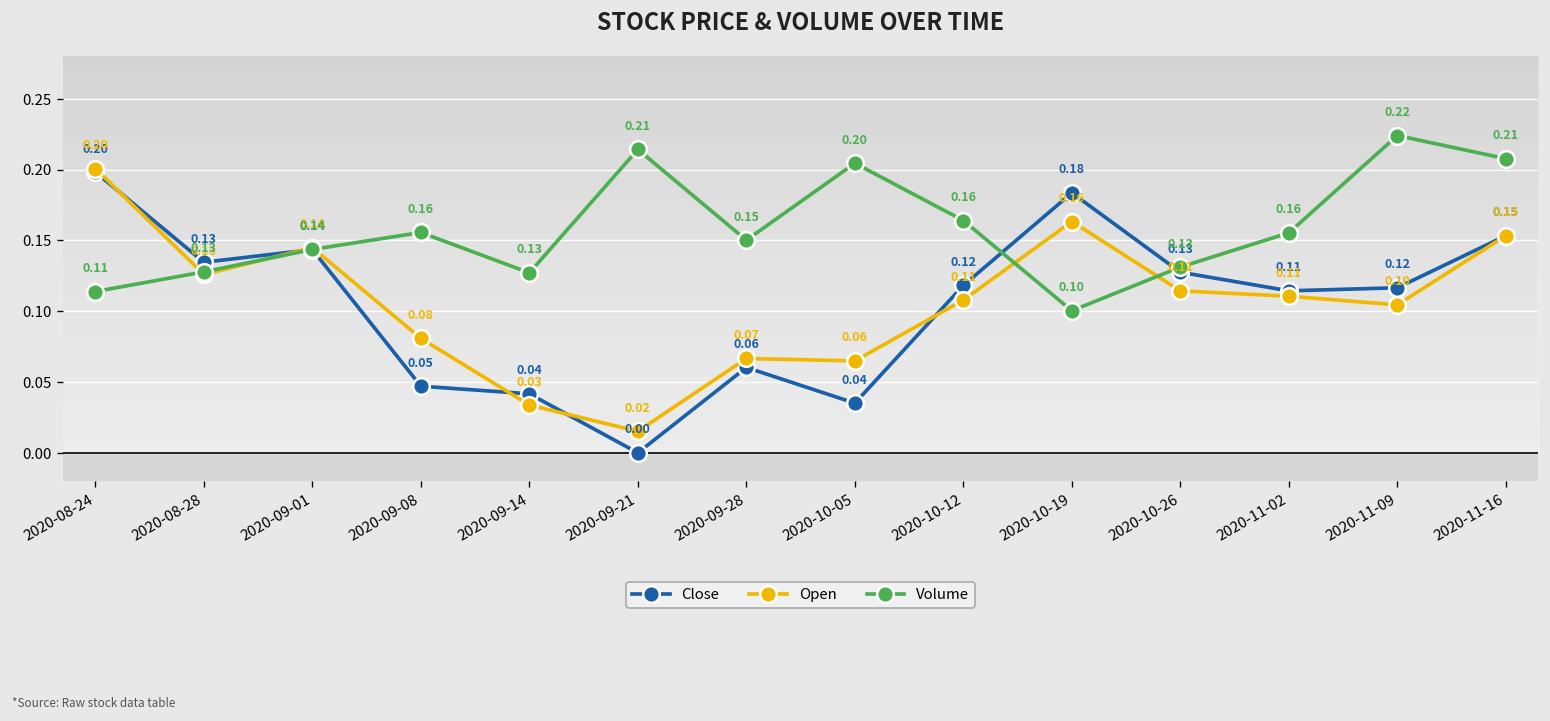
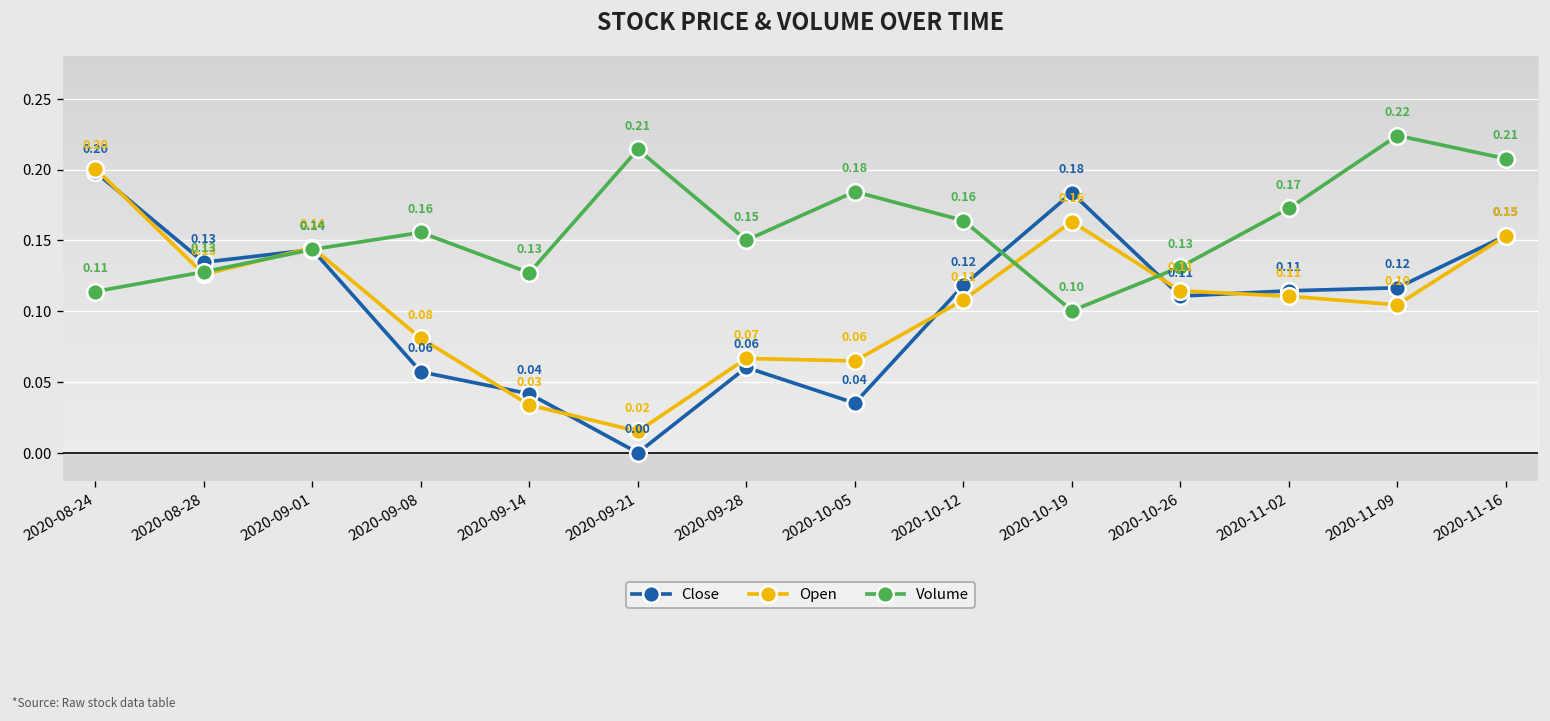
Close, 2020-09-08: 0.05 -> 0.06
Volume, 2020-10-05: 0.20 -> 0.18
Close, 2020-10-26: 0.13 -> 0.11
Volume, 2020-11-02: 0.16 -> 0.17
